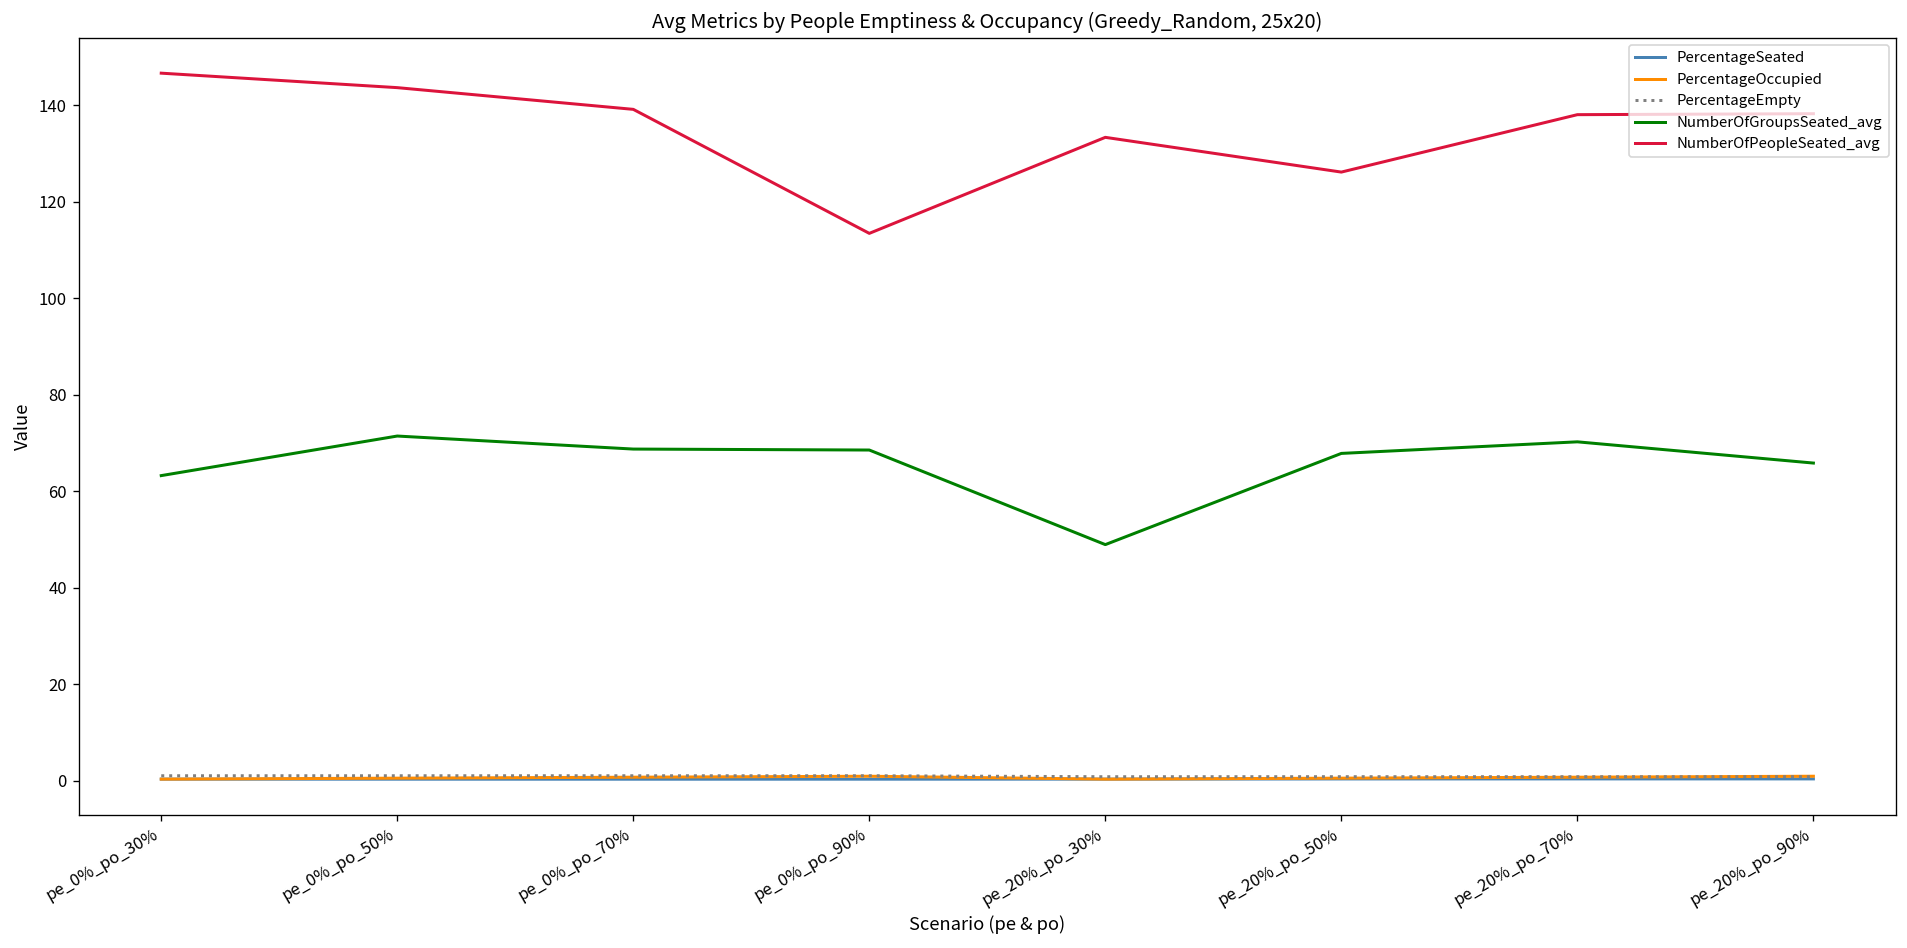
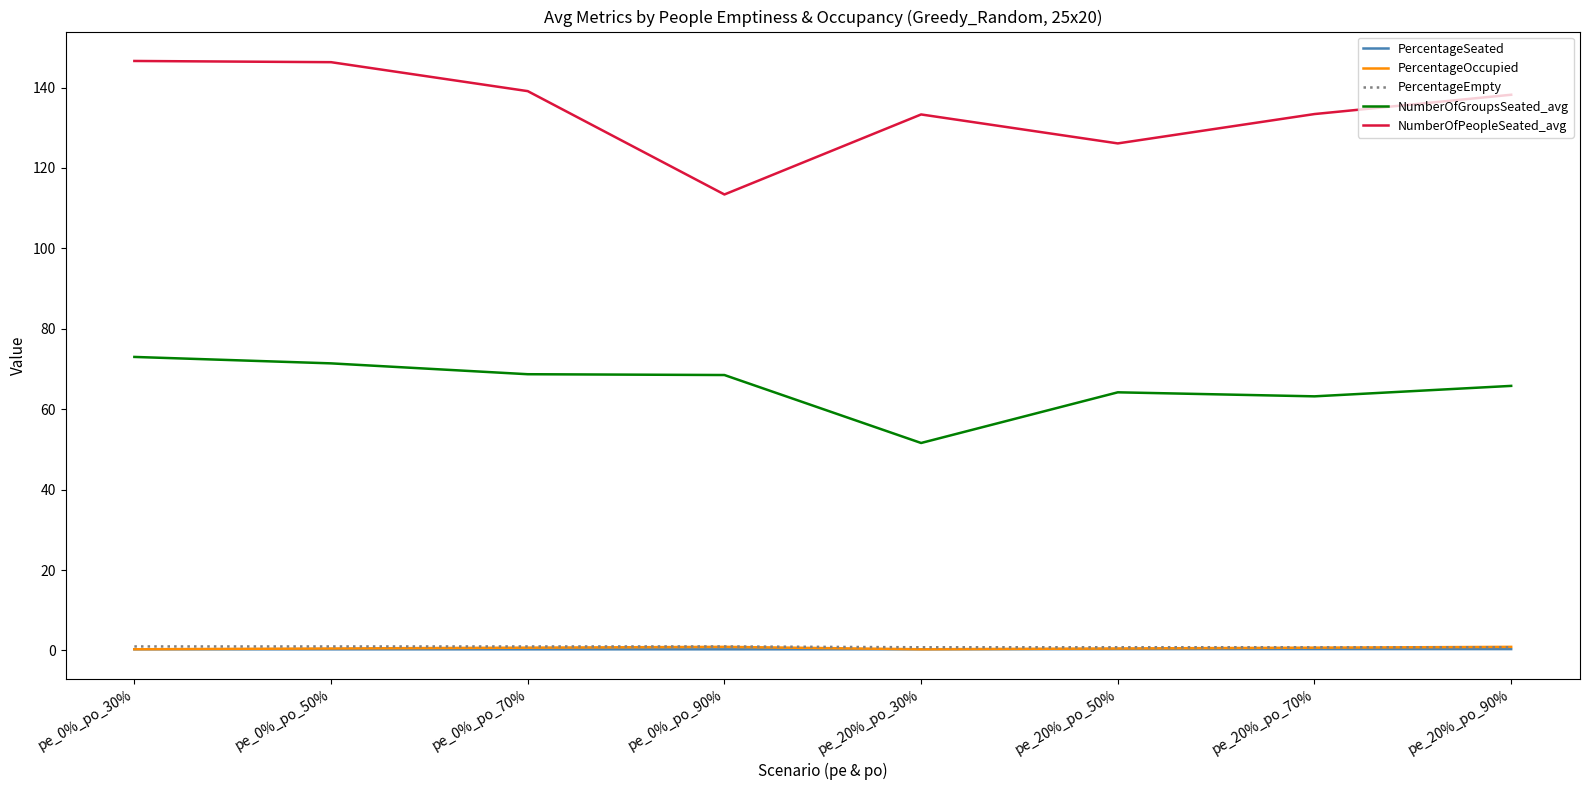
NumberOfGroupsSeated_avg, pe_0%_po_30%: 63 -> 73
NumberOfPeopleSeated_avg, pe_0%_po_50%: 144 -> 146
NumberOfGroupsSeated_avg, pe_20%_po_30%: 49 -> 52
NumberOfGroupsSeated_avg, pe_20%_po_50%: 68 -> 64
NumberOfGroupsSeated_avg, pe_20%_po_70%: 70 -> 63
NumberOfPeopleSeated_avg, pe_20%_po_70%: 138 -> 133
